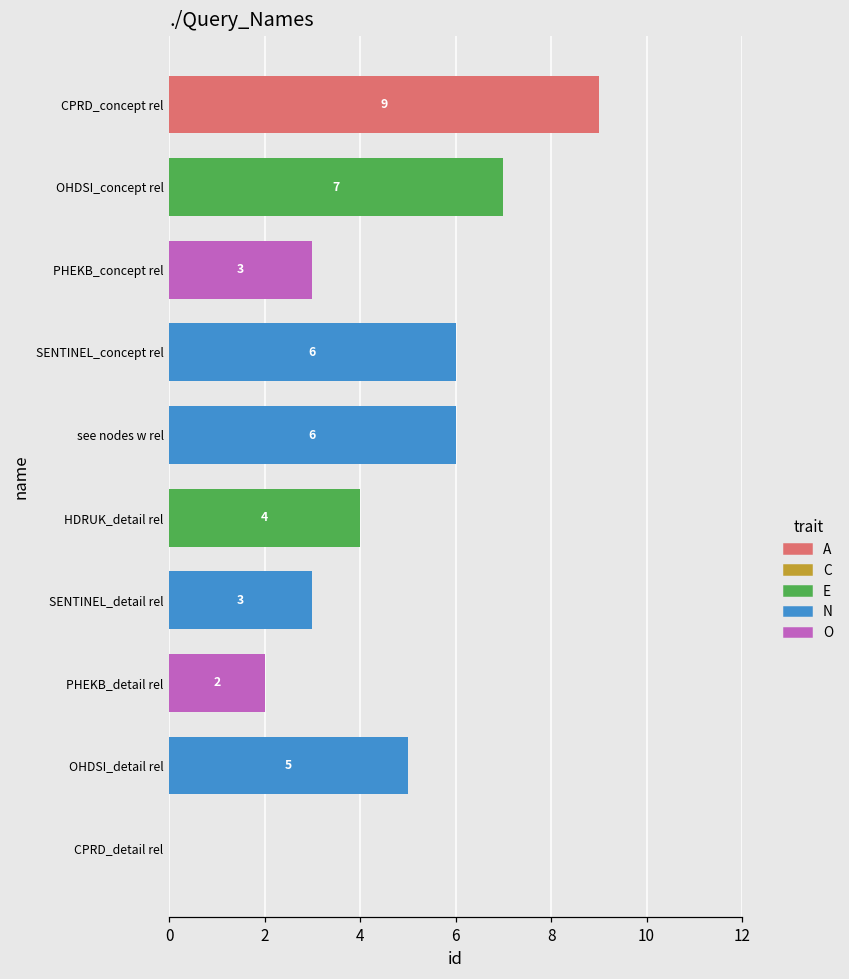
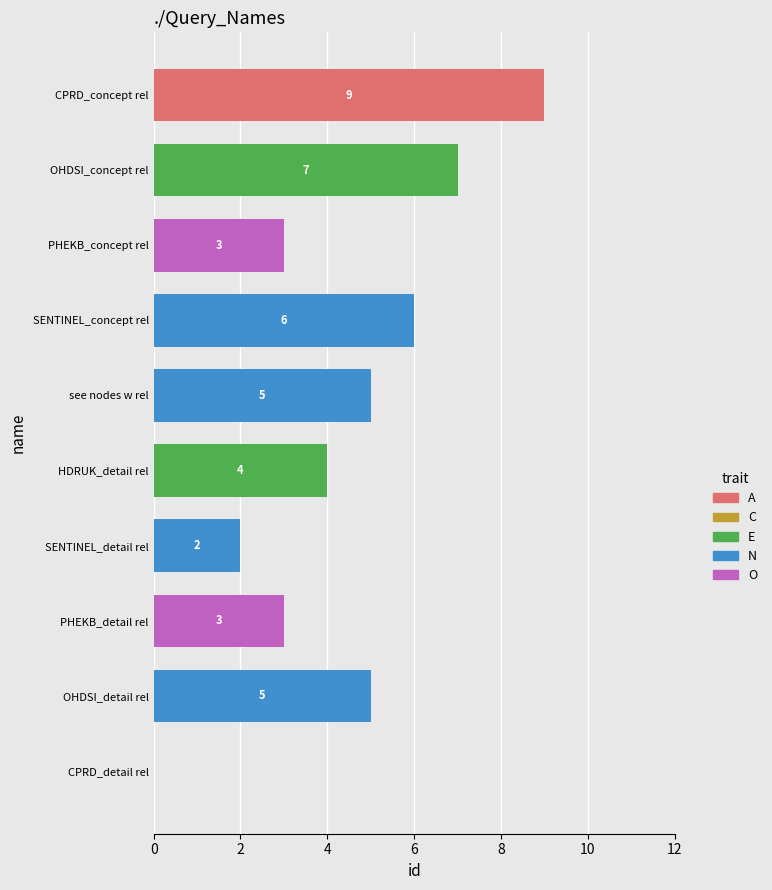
see nodes w rel: 6 -> 5
SENTINEL_detail rel: 3 -> 2
PHEKB_detail rel: 2 -> 3
